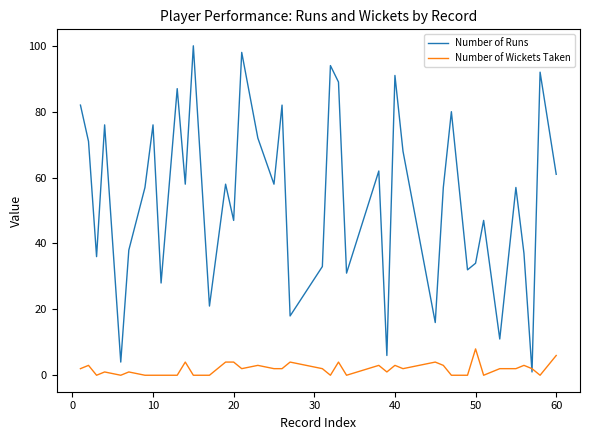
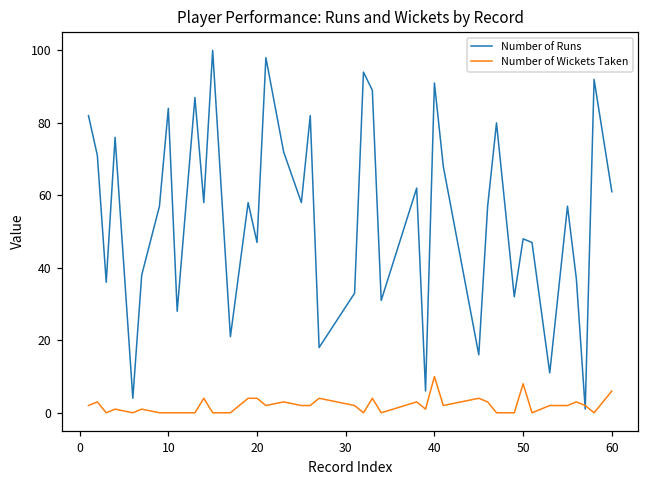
Number of Runs, 10: 76 -> 84
Number of Wickets Taken, 40: 3 -> 10
Number of Runs, 50: 34 -> 48
